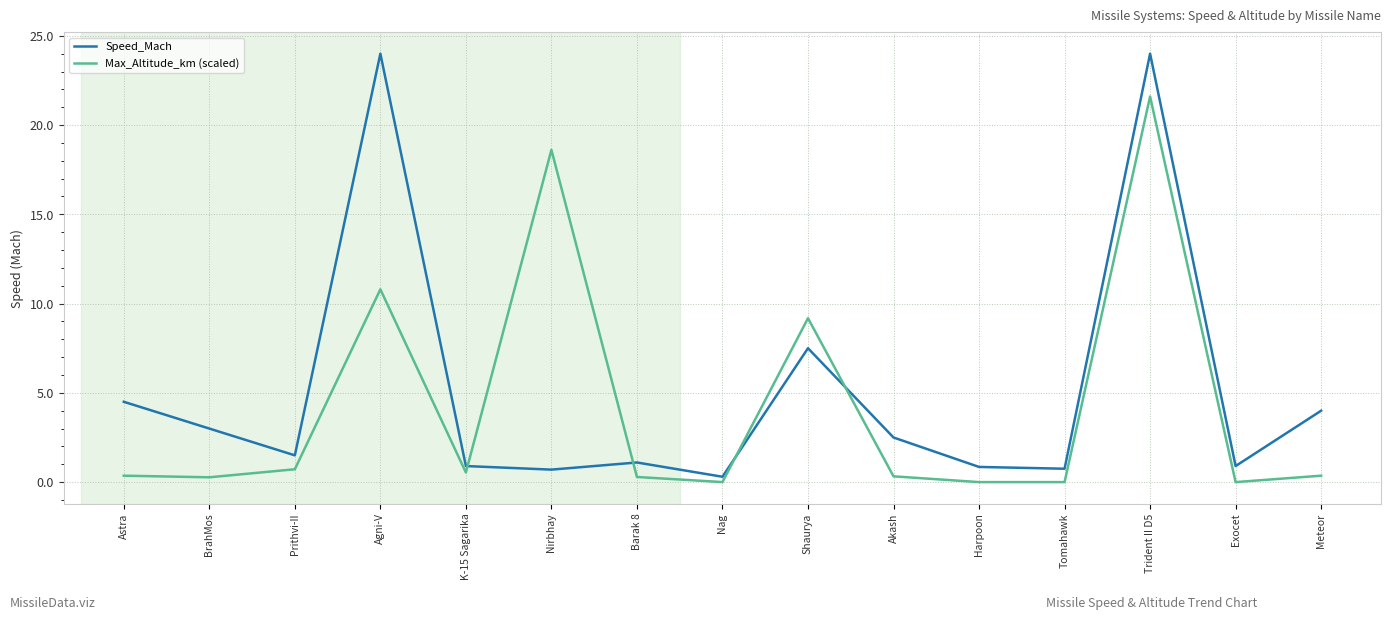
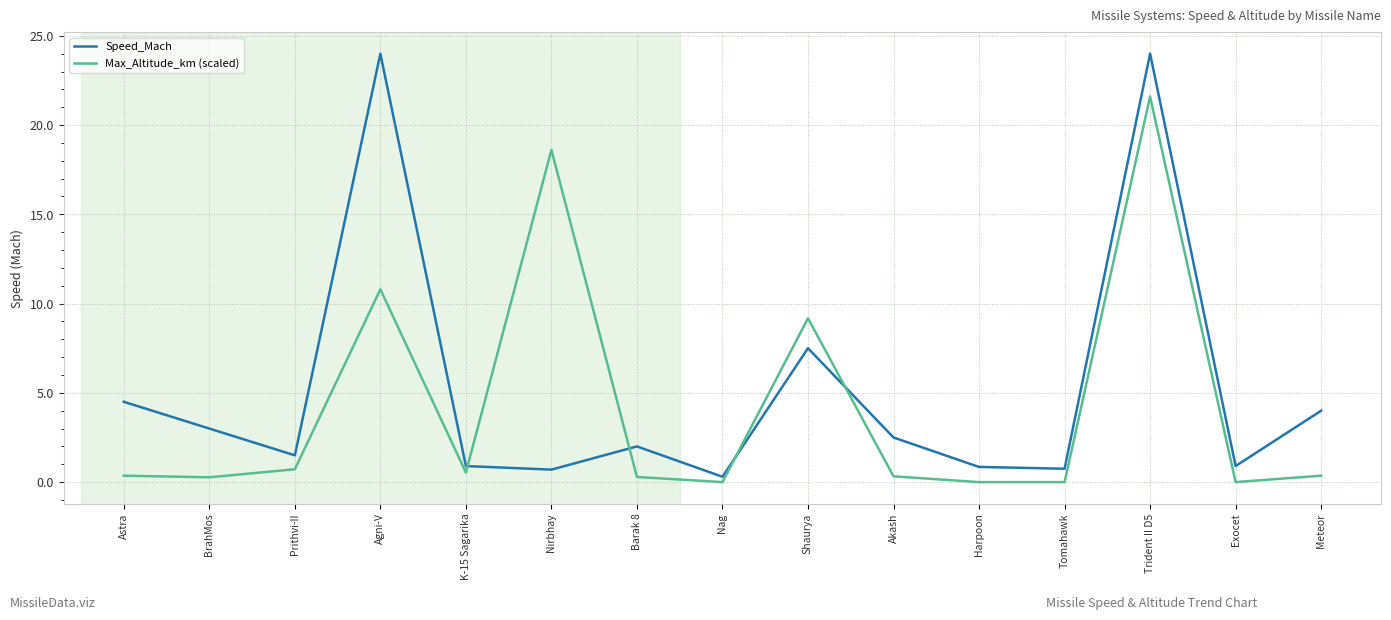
Speed_Mach, Barak 8: 1.1 -> 2.0
